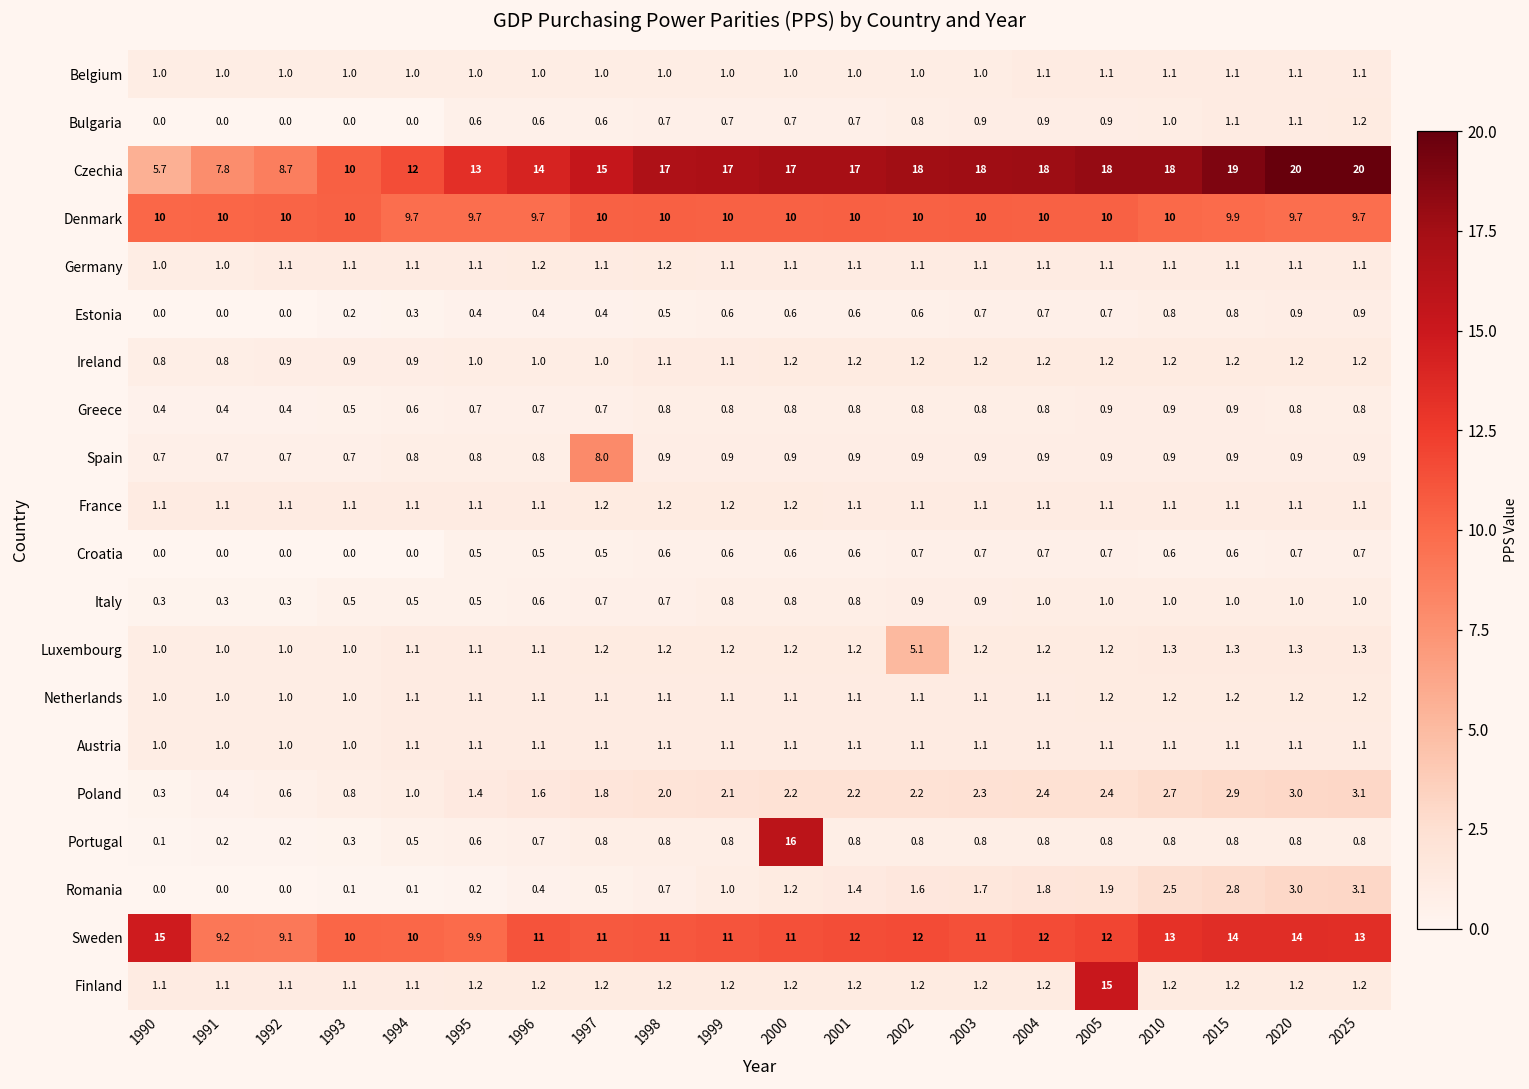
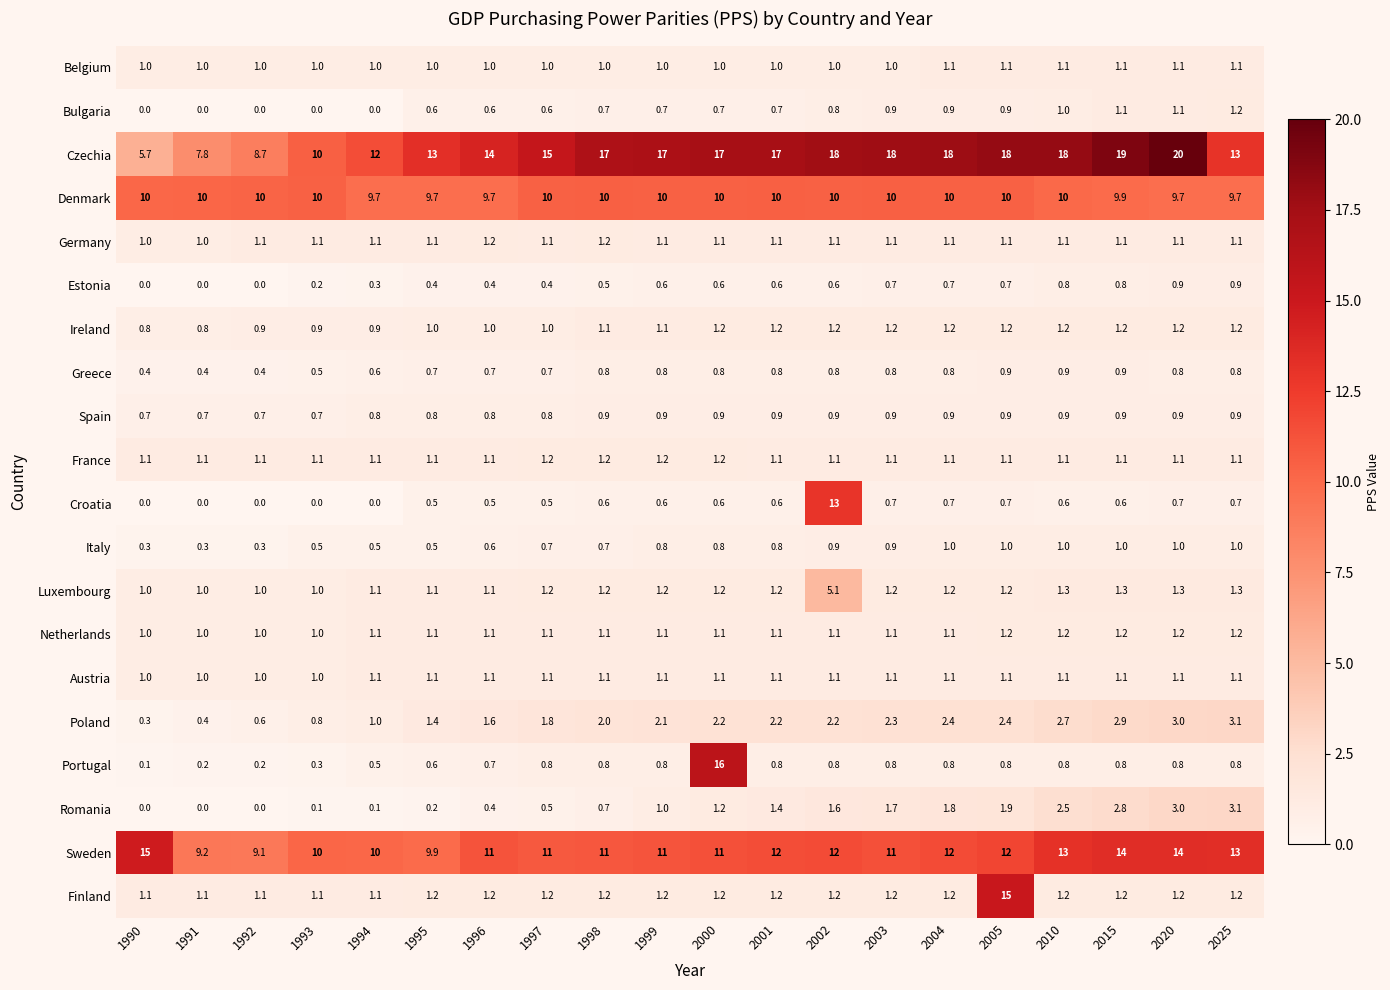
Czechia, 2025: 20 -> 13
Spain, 1997: 8.0 -> 0.8
Croatia, 2002: 0.7 -> 13
